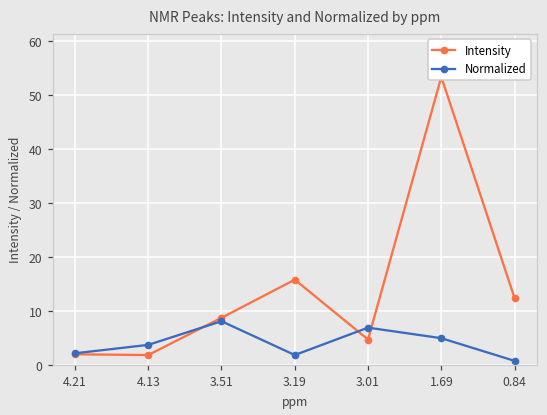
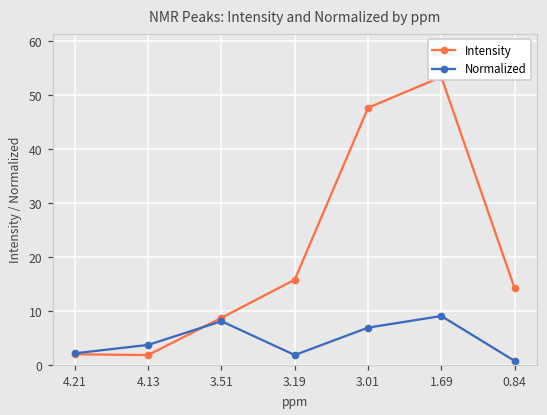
Intensity, 3.01: 5 -> 48
Normalized, 1.69: 5 -> 9
Intensity, 0.84: 12 -> 14
